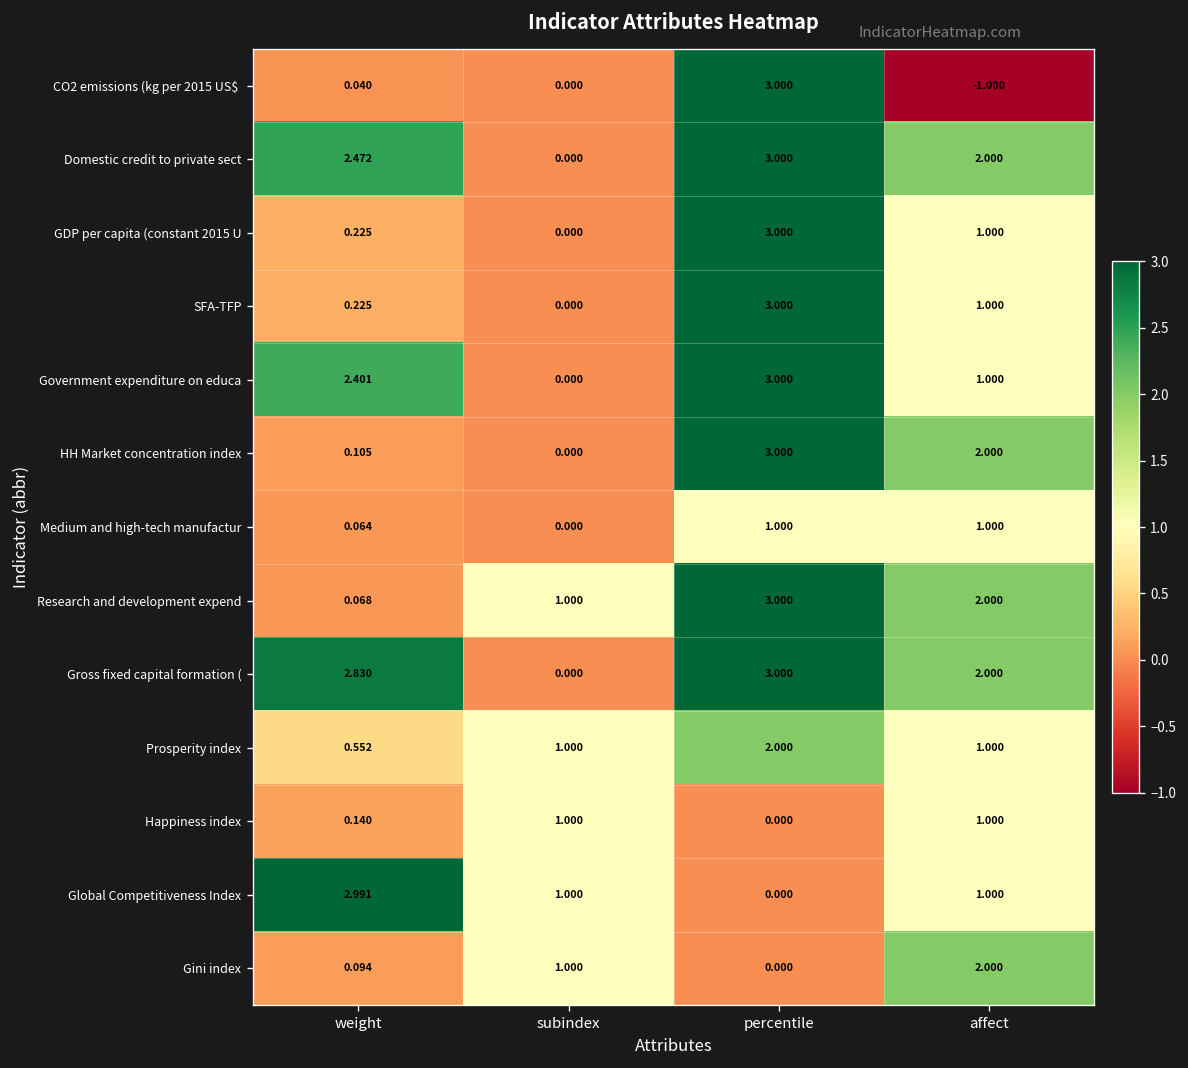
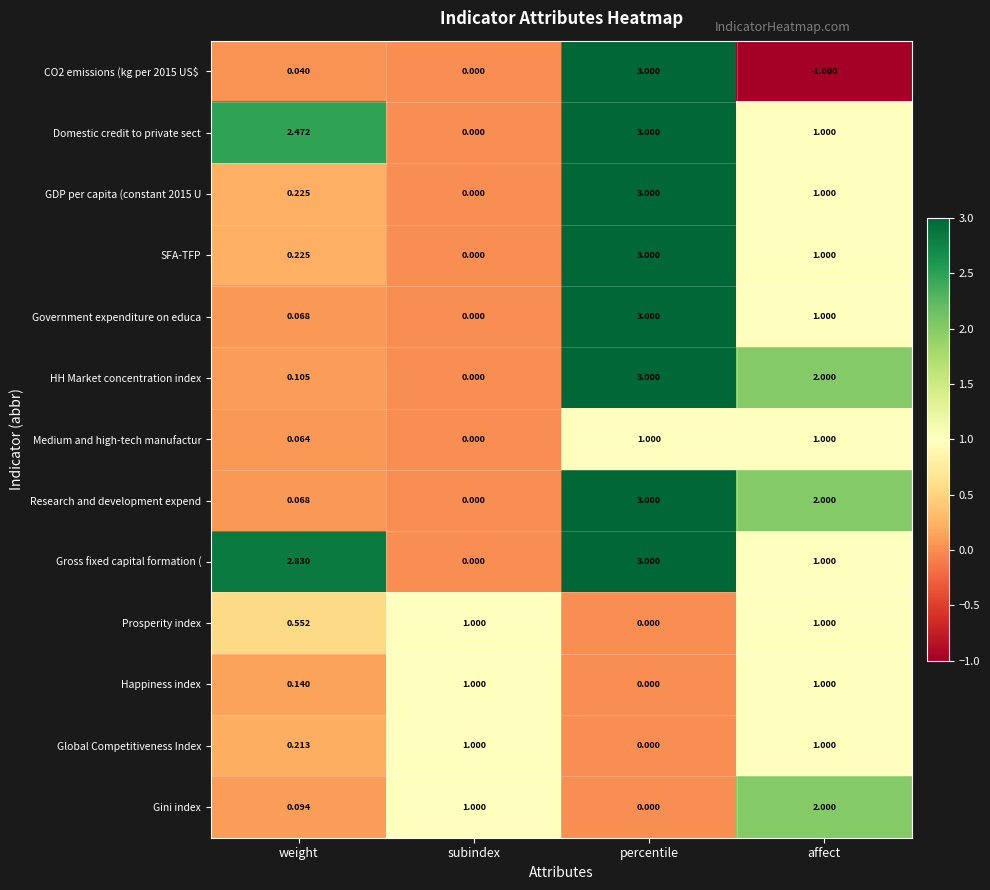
Domestic credit to private sect, affect: 2.000 -> 1.000
Government expenditure on educa, weight: 2.401 -> 0.068
Research and development expend, subindex: 1.000 -> 0.000
Gross fixed capital formation (, affect: 2.000 -> 1.000
Prosperity index, percentile: 2.000 -> 0.000
Global Competitiveness Index, weight: 2.991 -> 0.213
